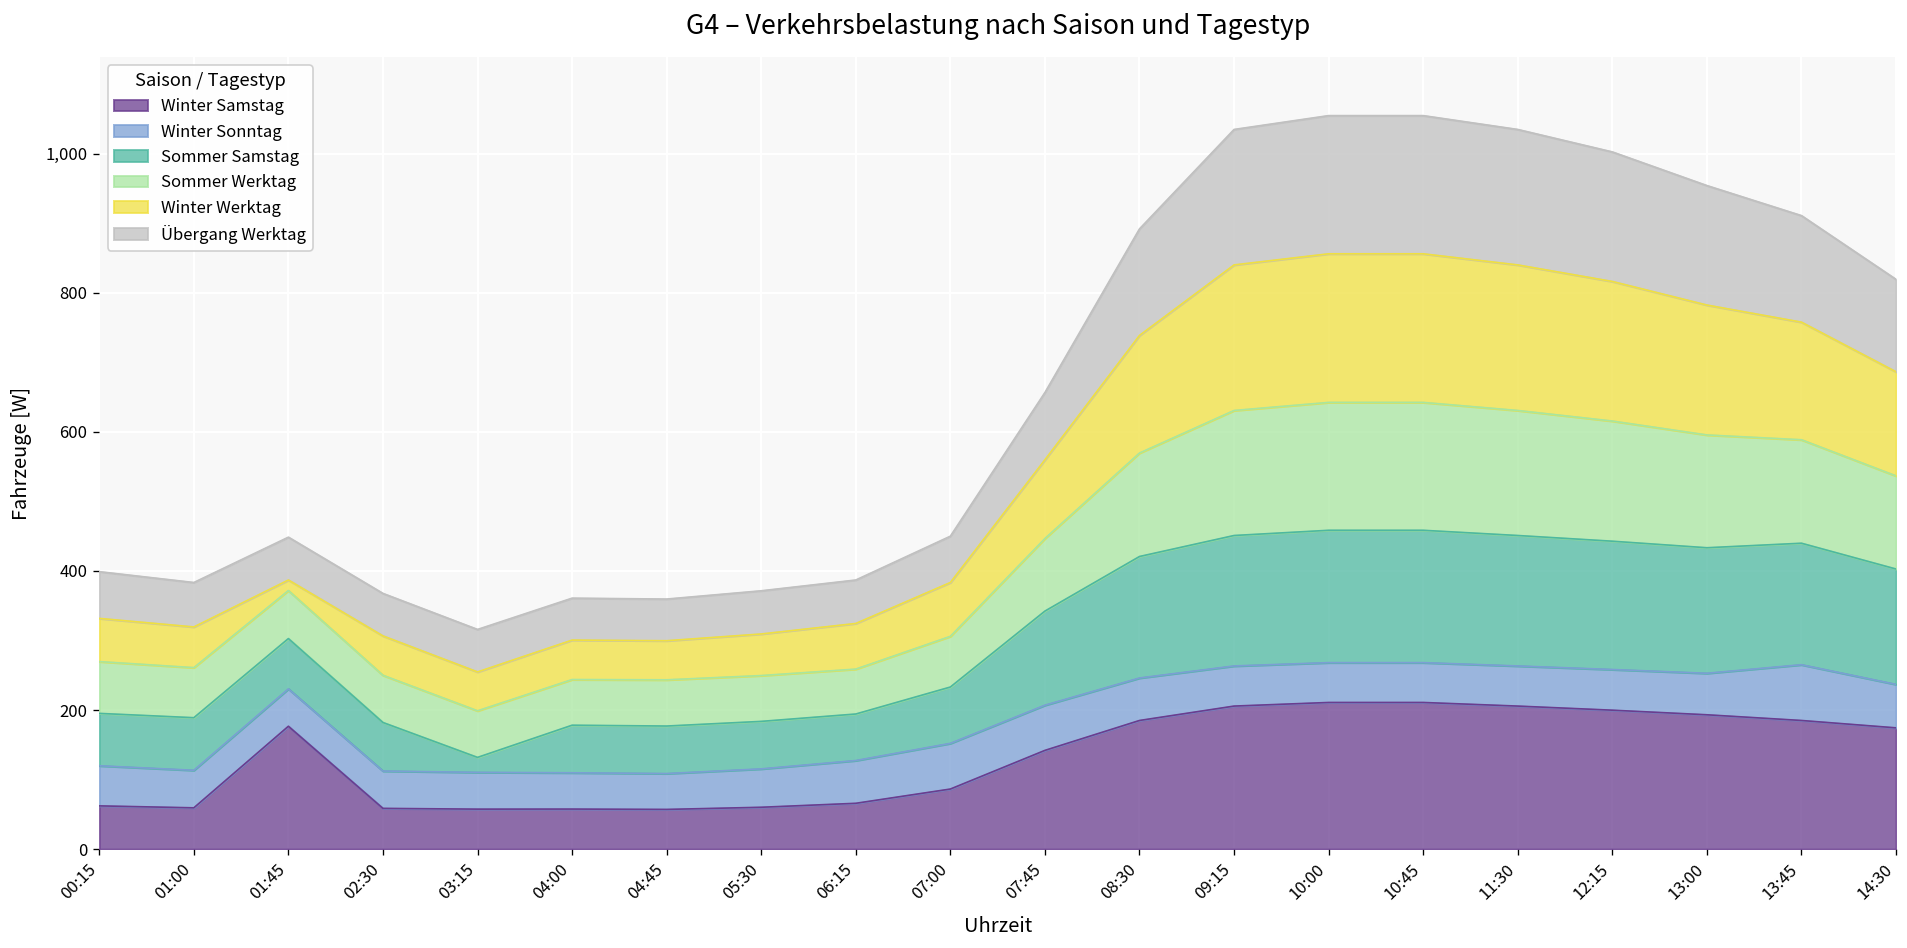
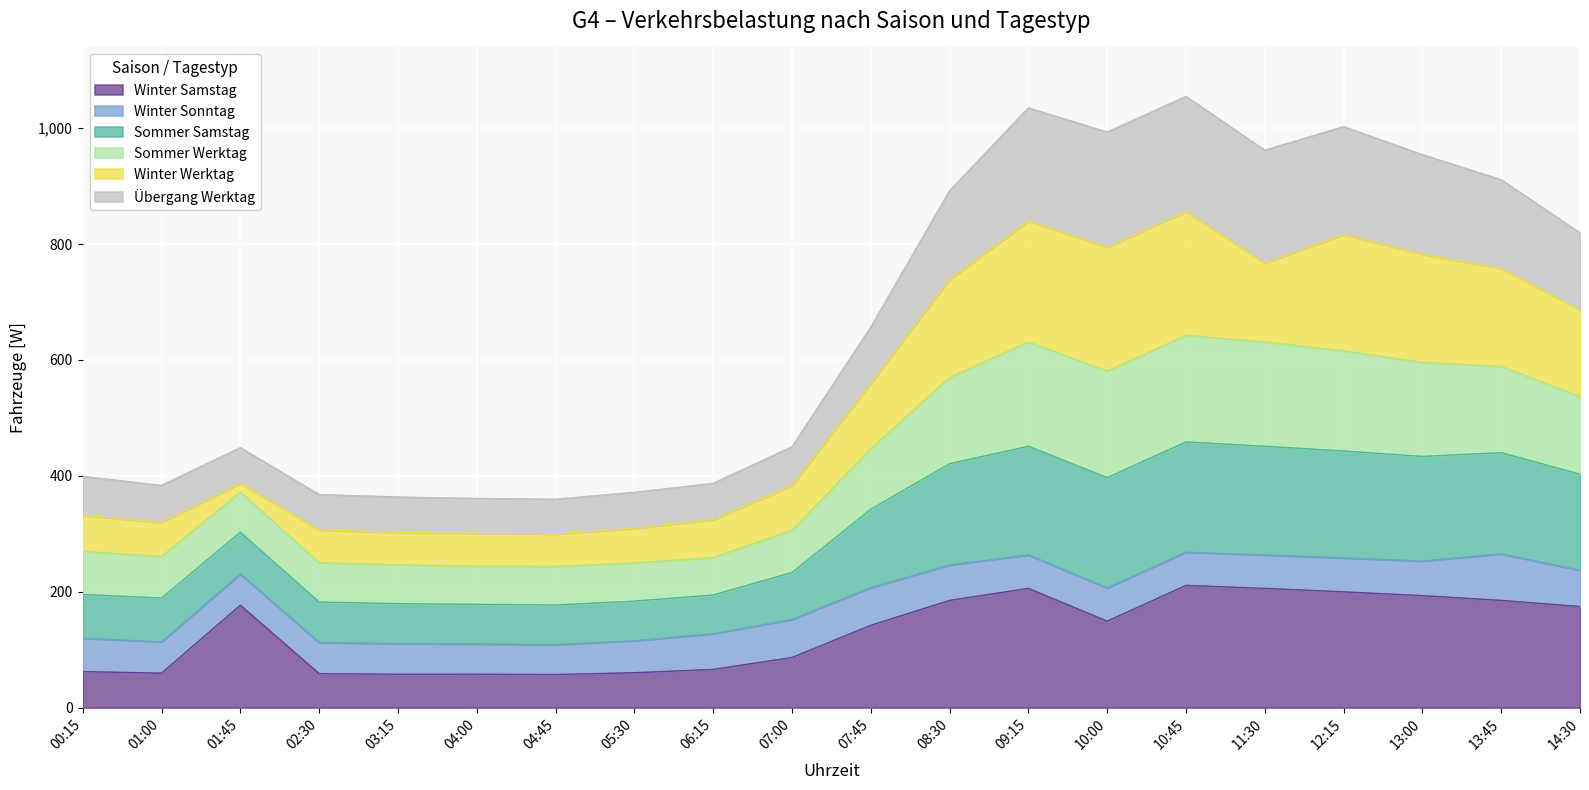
Sommer Samstag, 03:15: 20 -> 70
Winter Samstag, 10:00: 210 -> 150
Winter Werktag, 11:30: 210 -> 140
